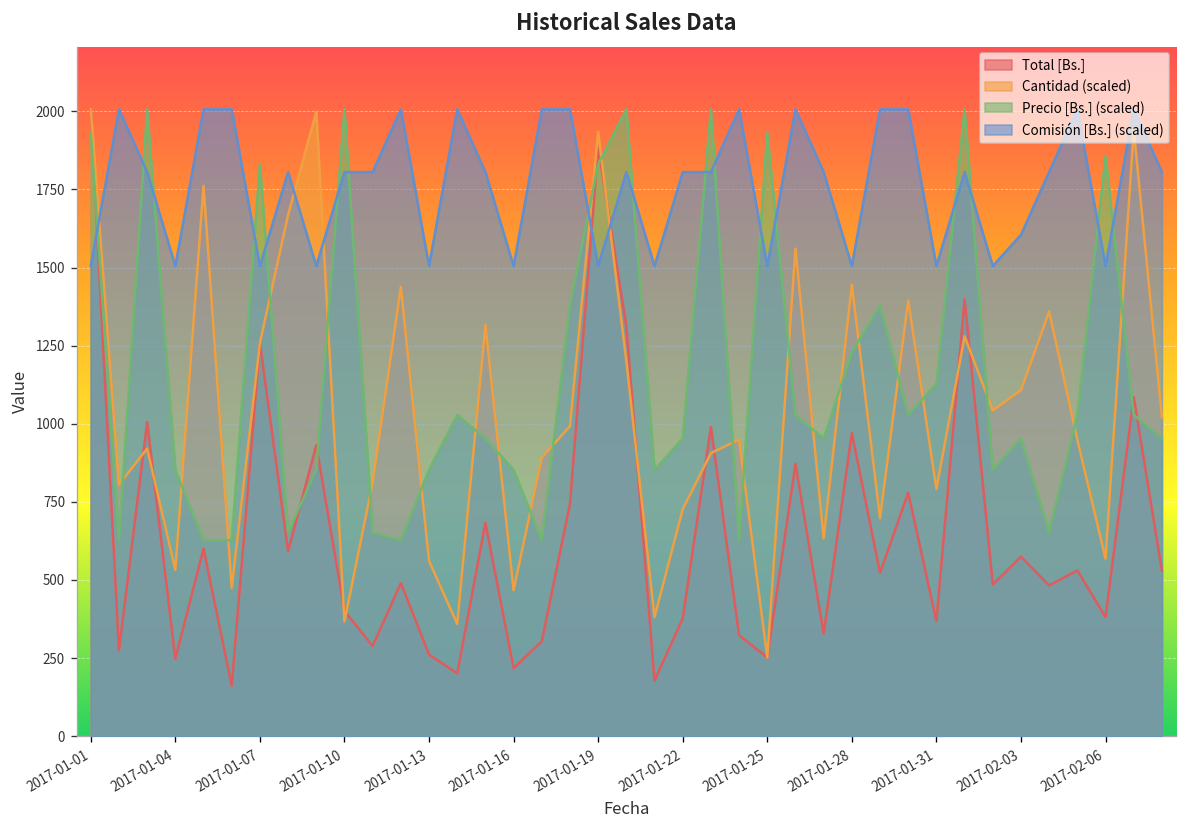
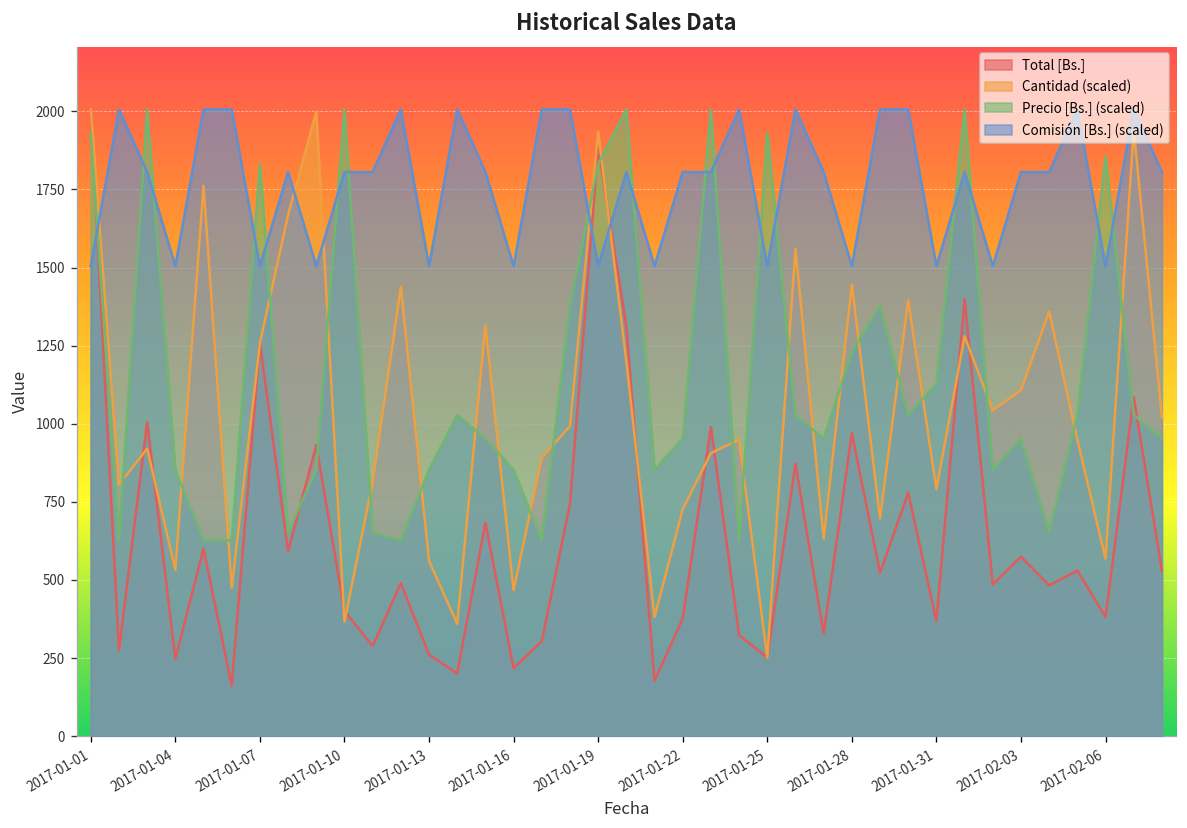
Comisión [Bs.] (scaled), 2017-02-03: 1600 -> 1810
